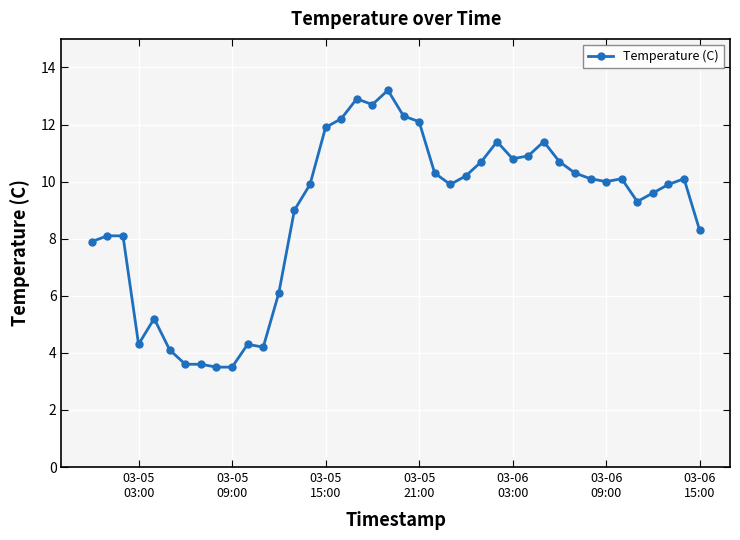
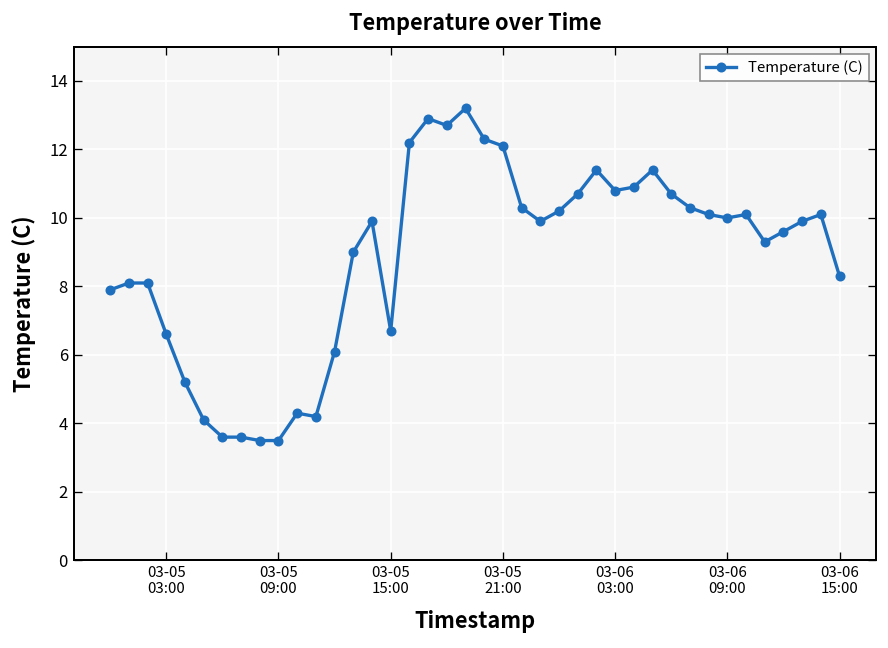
03-05 03:00: 4.3 -> 6.6
03-05 15:00: 11.9 -> 6.7
